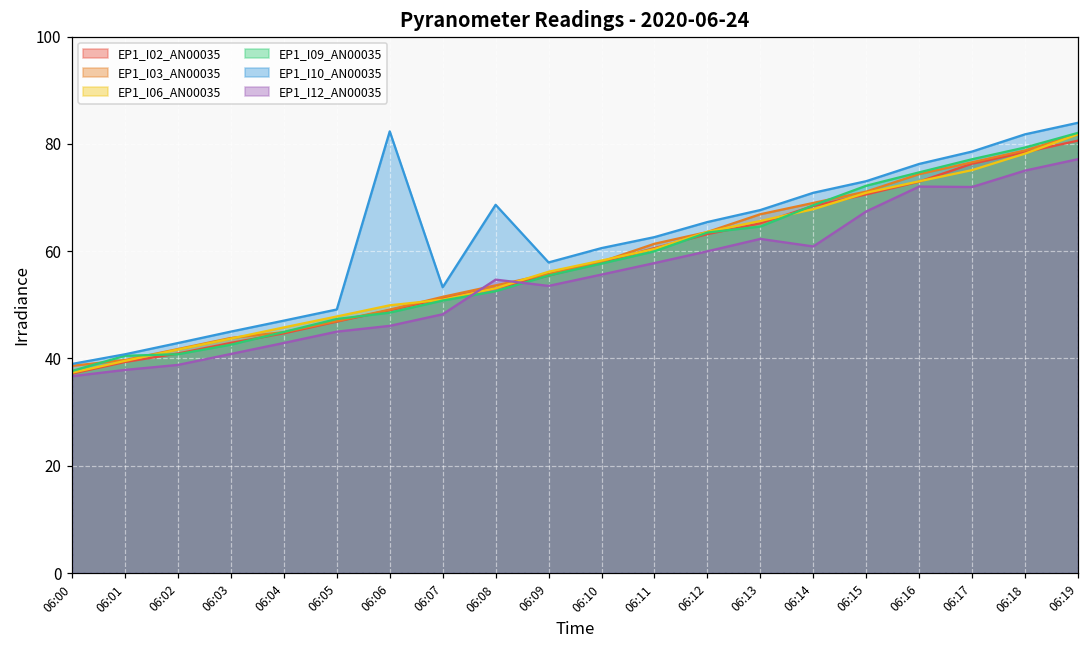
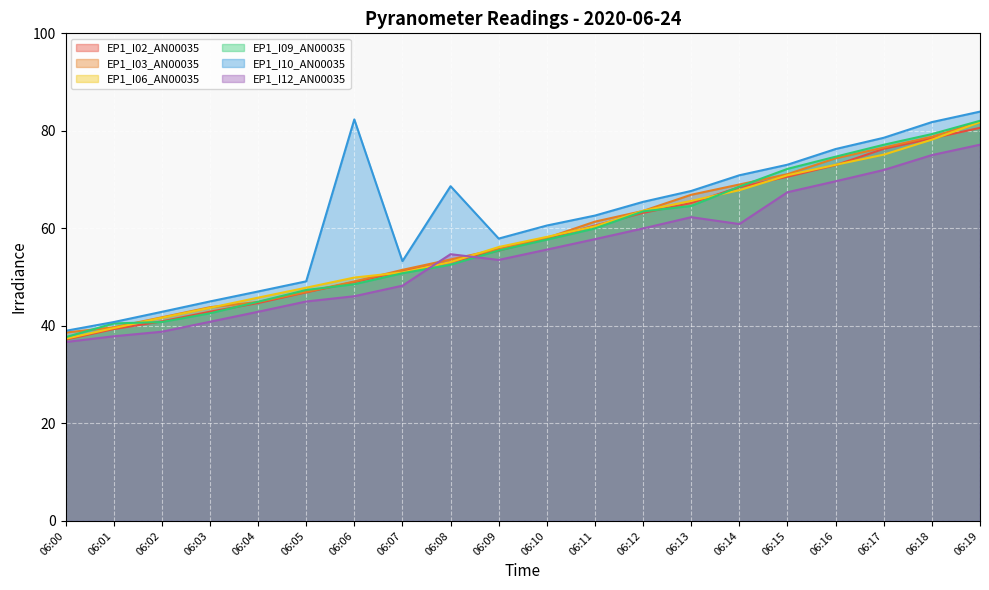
EP1_I12_AN00035, 06:16: 72 -> 70
